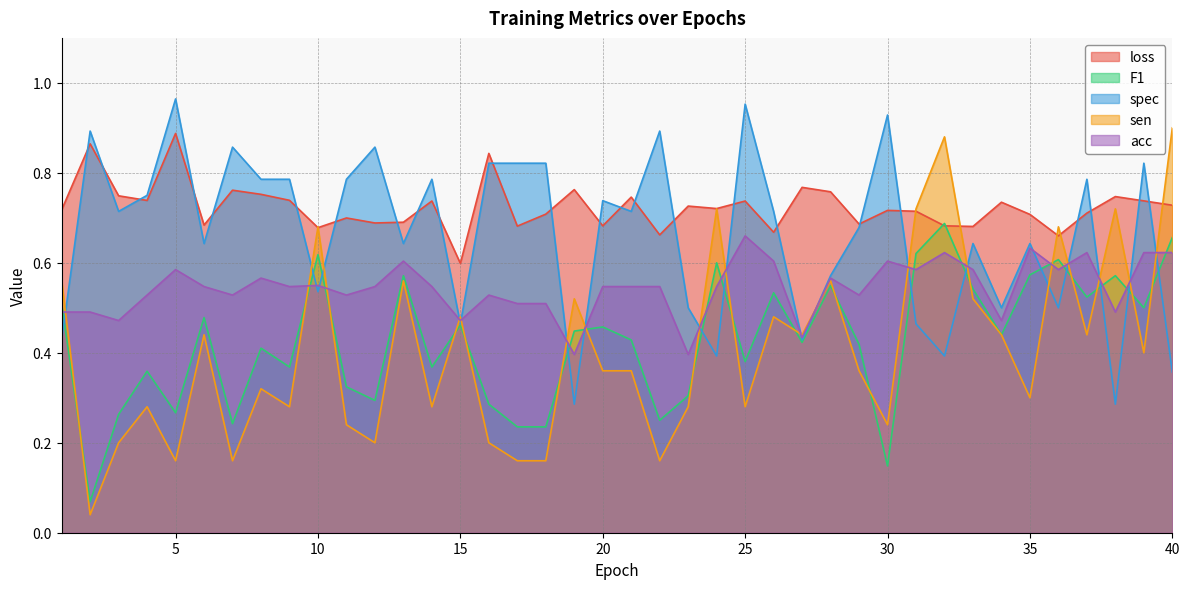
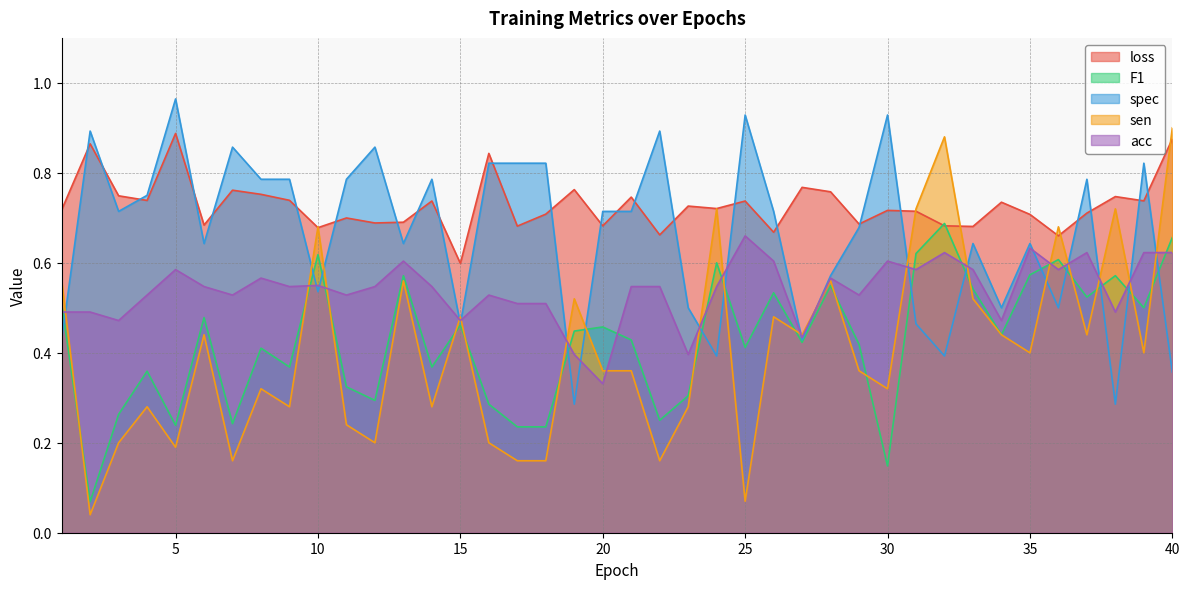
F1, 5: 0.27 -> 0.24
sen, 5: 0.16 -> 0.19
spec, 20: 0.74 -> 0.71
acc, 20: 0.55 -> 0.33
F1, 25: 0.38 -> 0.41
spec, 25: 0.95 -> 0.93
sen, 25: 0.28 -> 0.07
sen, 30: 0.24 -> 0.32
sen, 35: 0.3 -> 0.4
loss, 40: 0.73 -> 0.88
